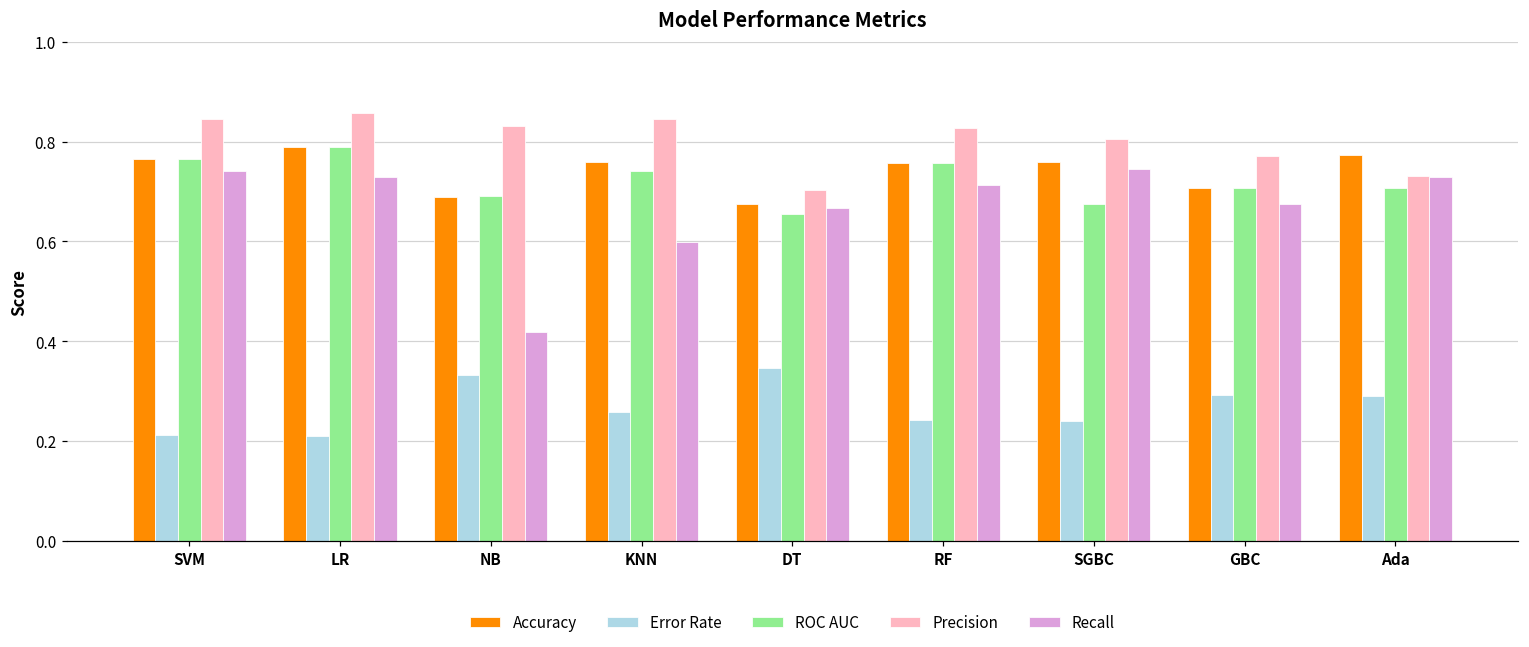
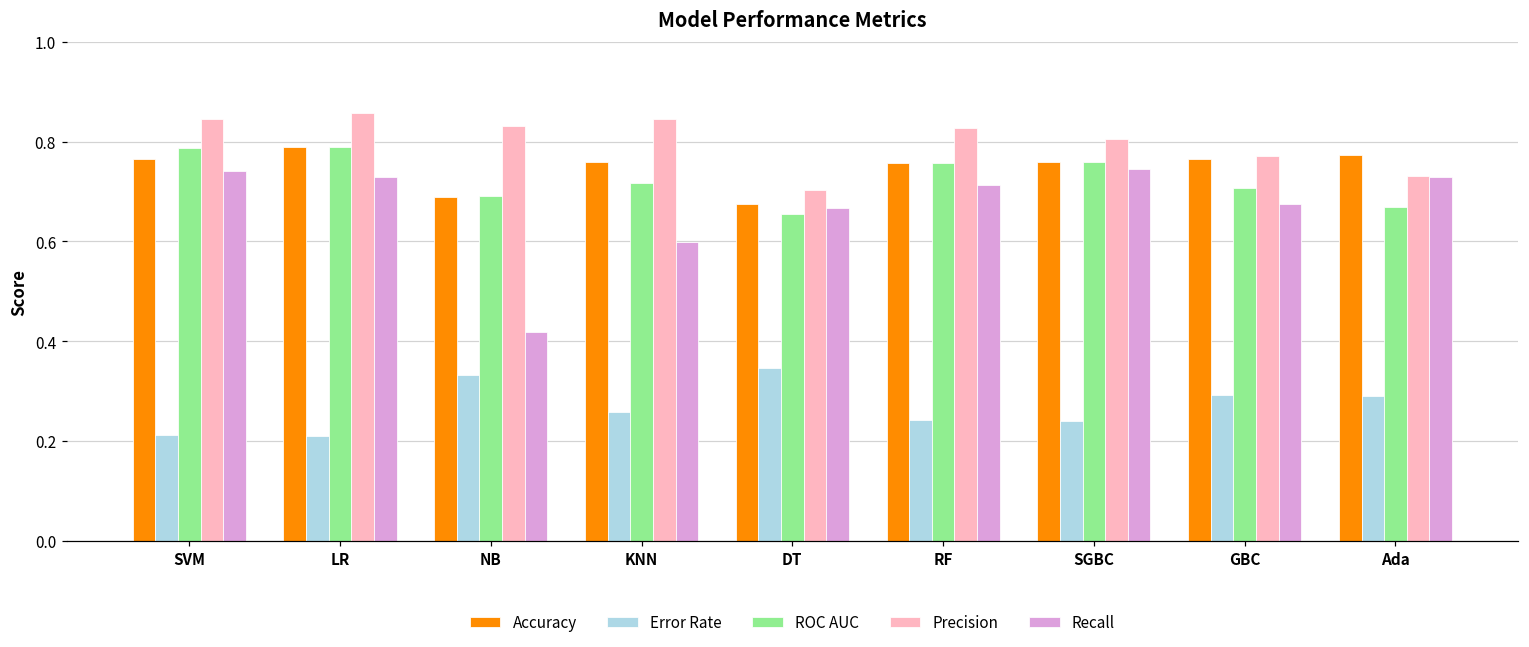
ROC AUC, SVM: 0.77 -> 0.79
ROC AUC, KNN: 0.74 -> 0.72
ROC AUC, SGBC: 0.68 -> 0.76
Accuracy, GBC: 0.71 -> 0.76
ROC AUC, Ada: 0.71 -> 0.67
